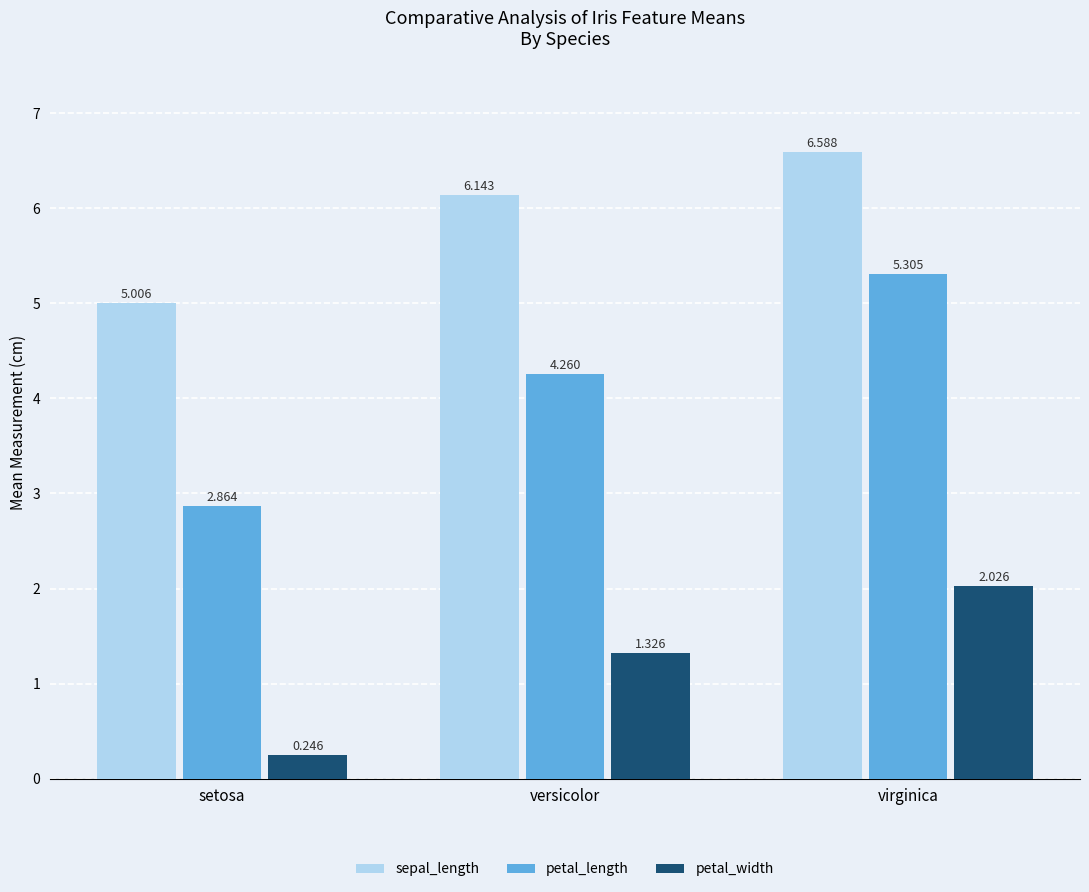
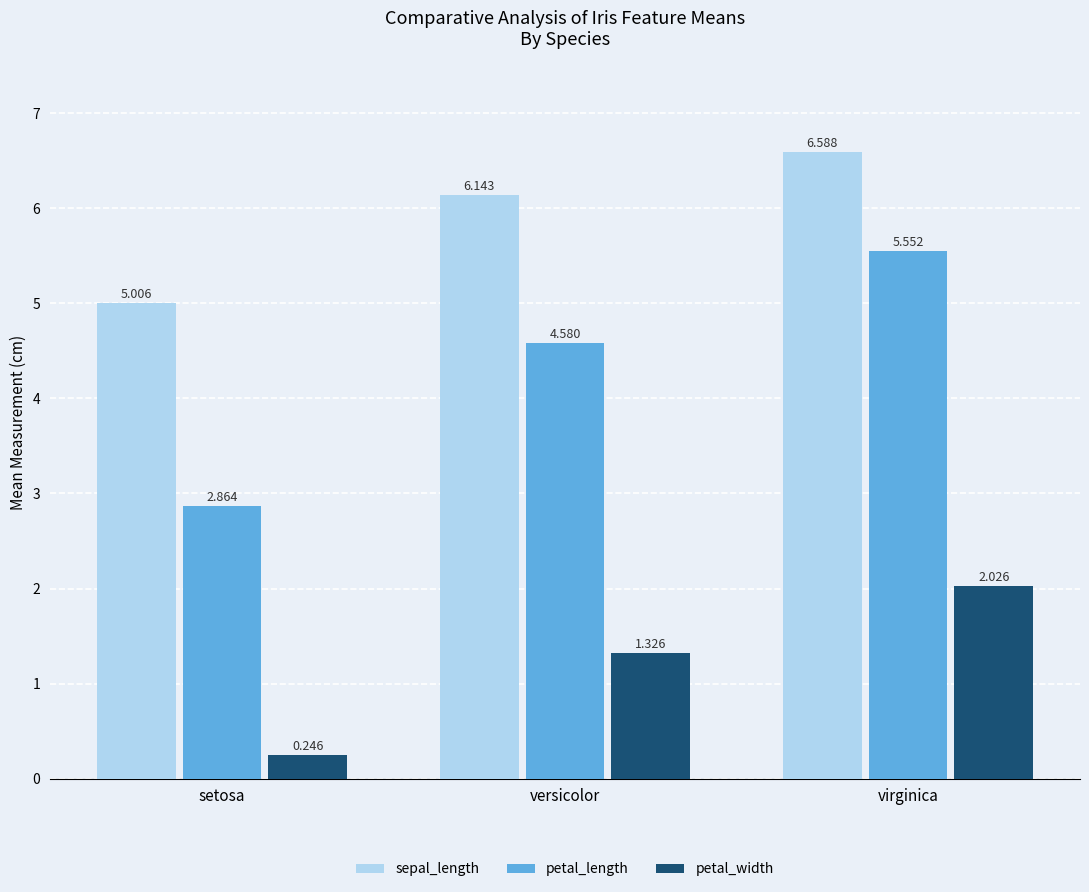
petal_length, versicolor: 4.260 -> 4.580
petal_length, virginica: 5.305 -> 5.552
